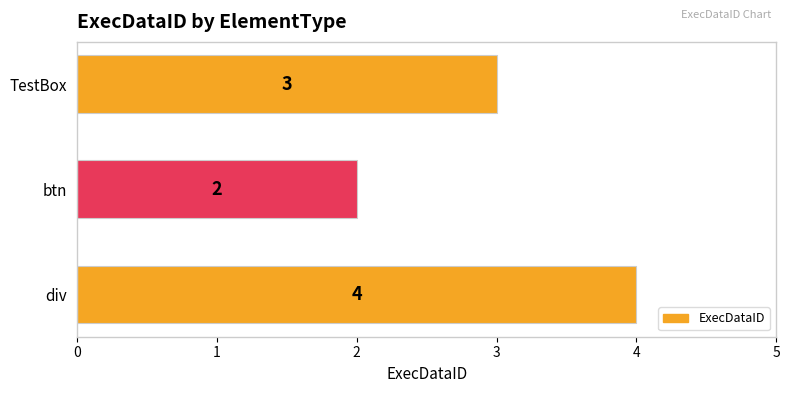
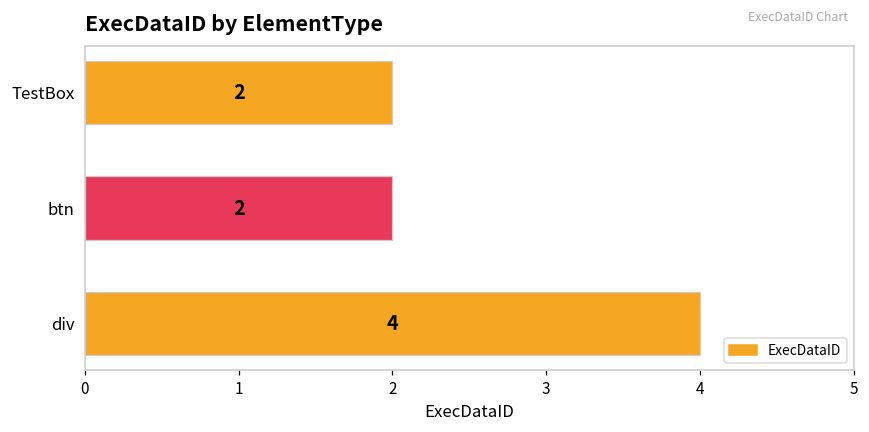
TestBox: 3 -> 2
